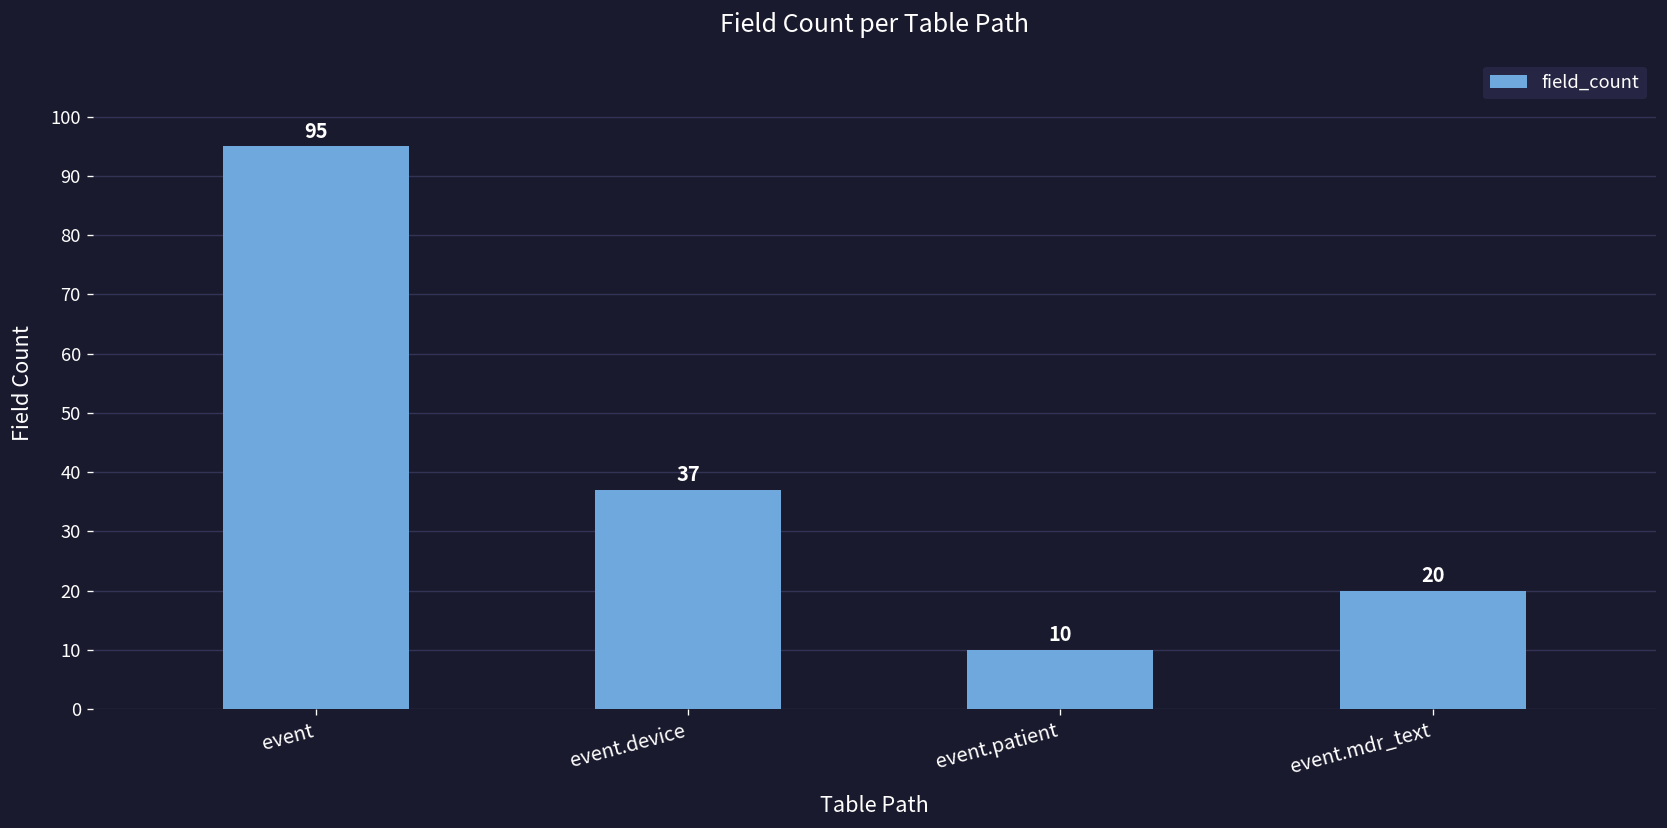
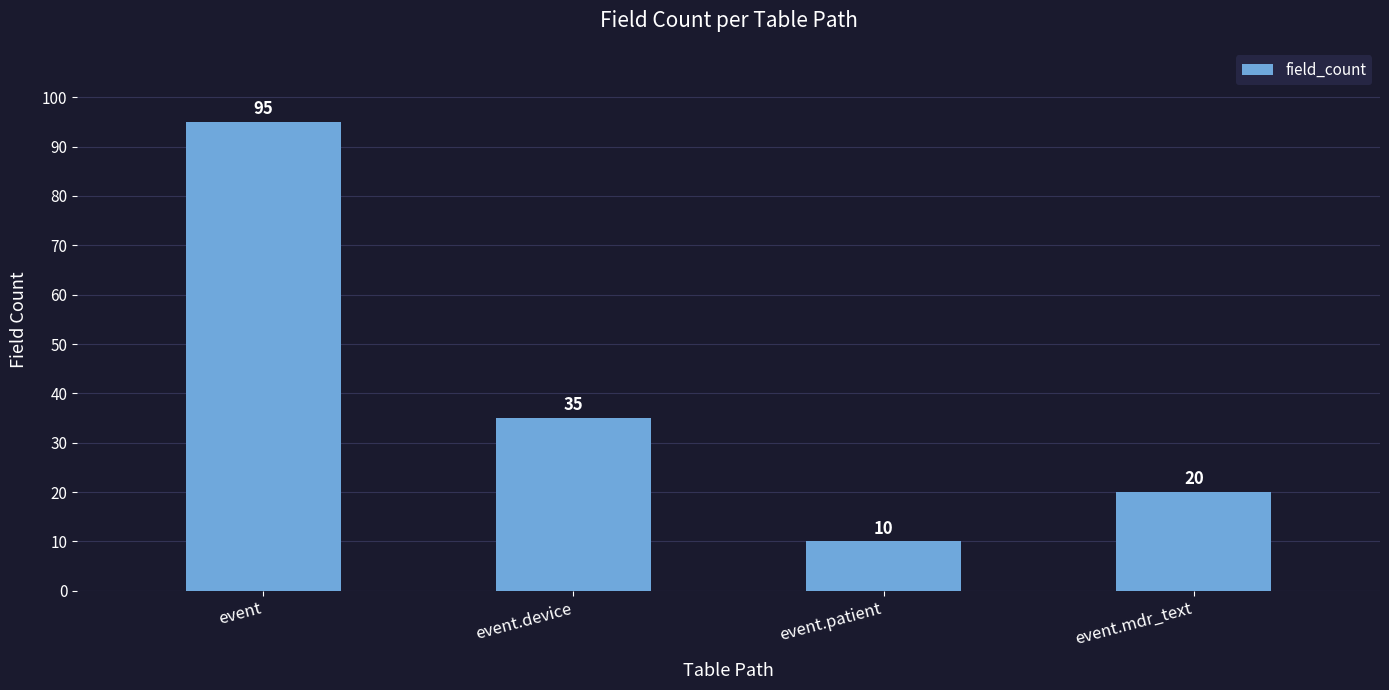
event.device: 37 -> 35
